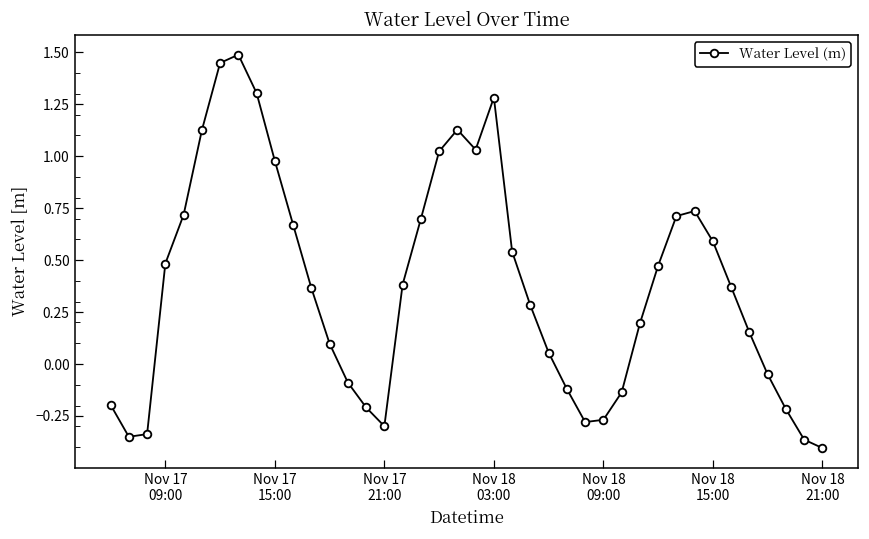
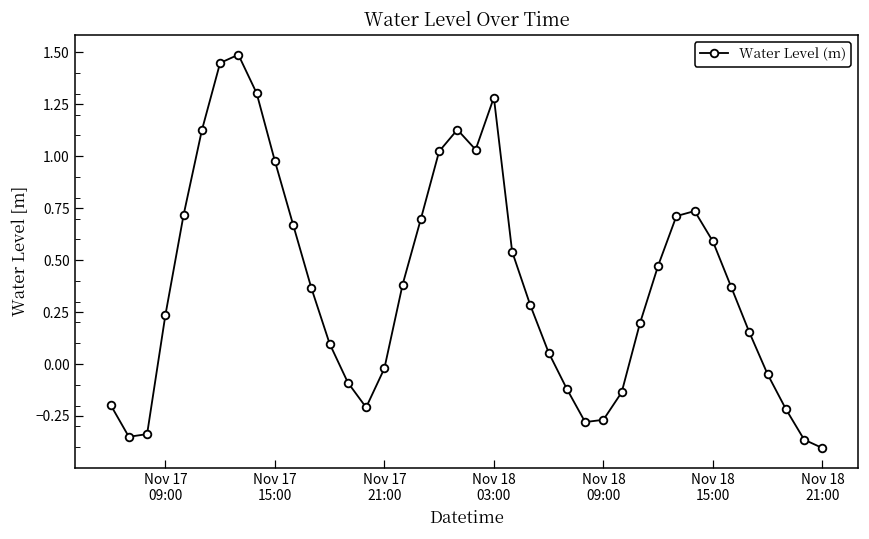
Nov 17 09:00: 0.48 -> 0.23
Nov 17 21:00: -0.30 -> -0.02
